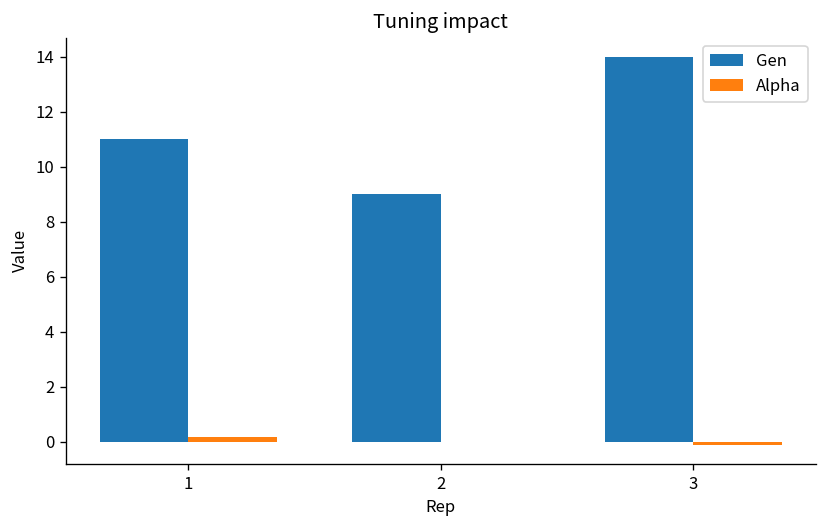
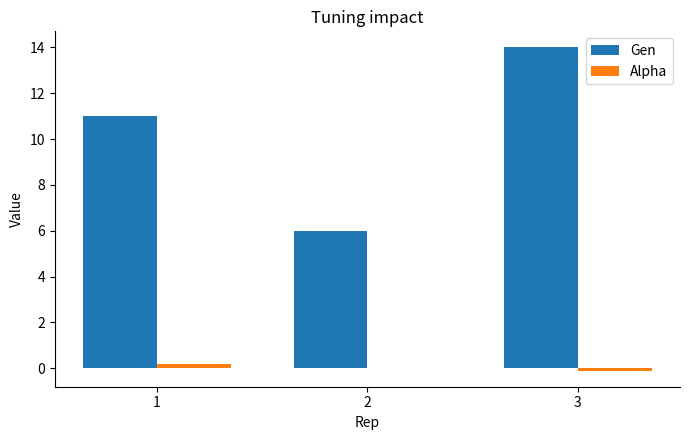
Gen, 2: 9 -> 6
